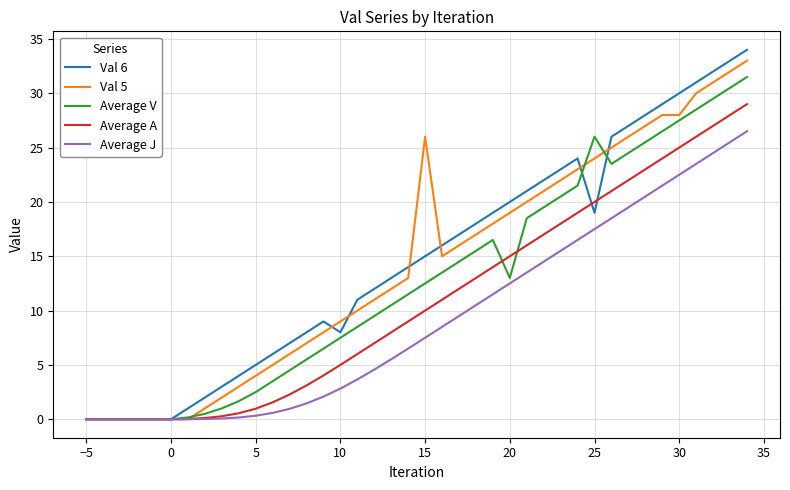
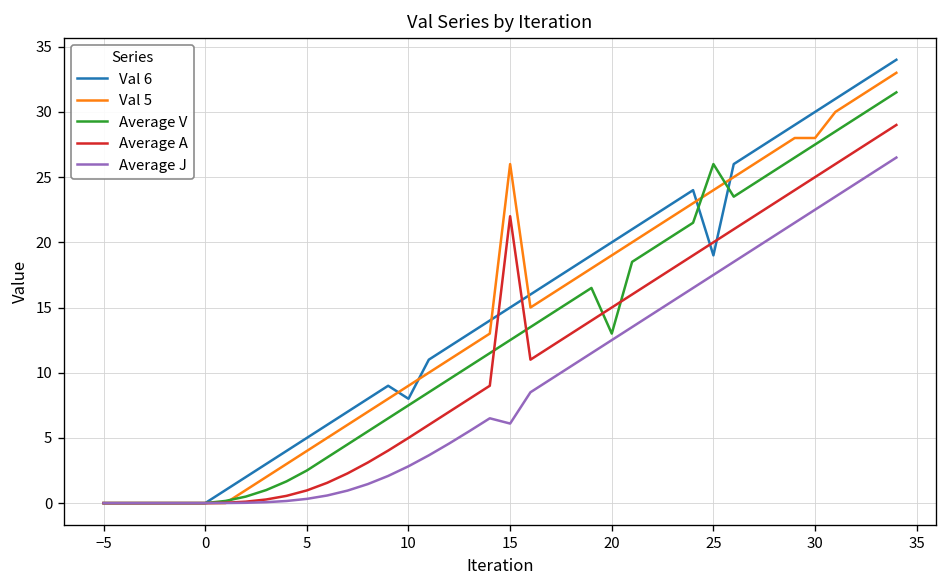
Average A, 15: 10 -> 22
Average J, 15: 7.5 -> 6.1
